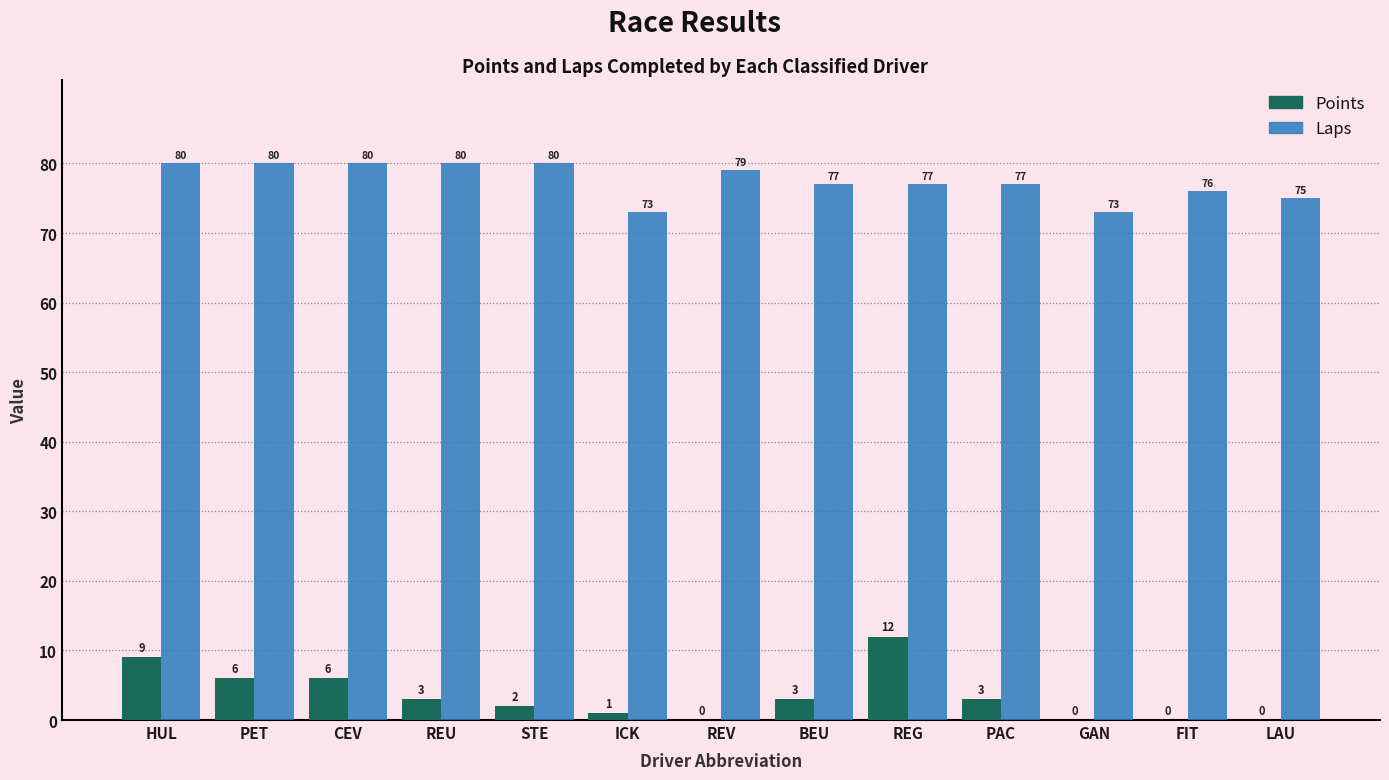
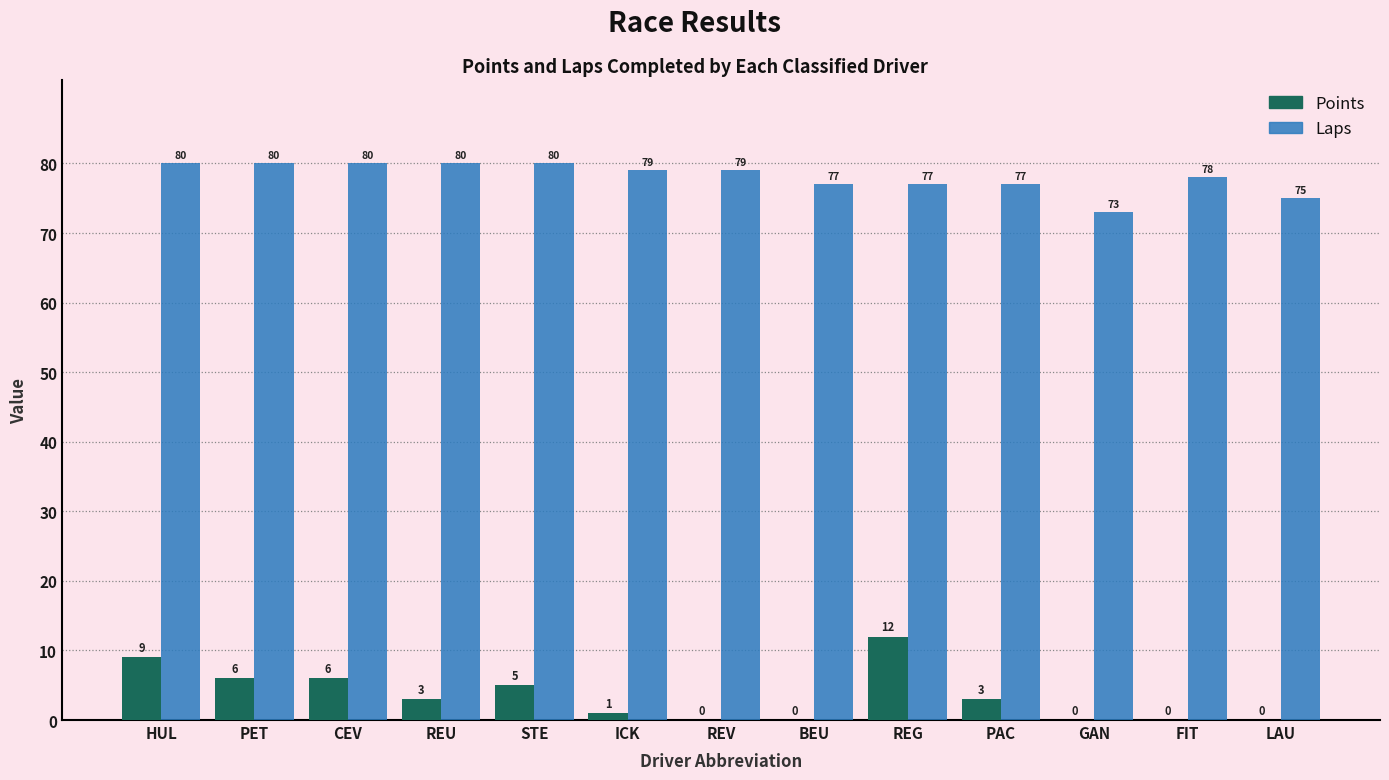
Points, STE: 2 -> 5
Laps, ICK: 73 -> 79
Points, BEU: 3 -> 0
Laps, FIT: 76 -> 78
